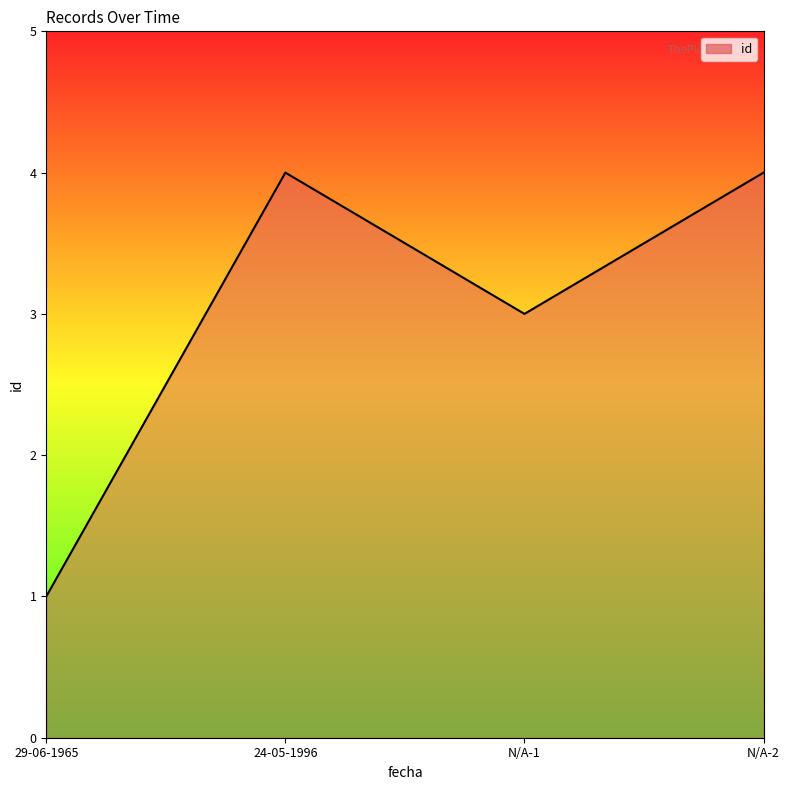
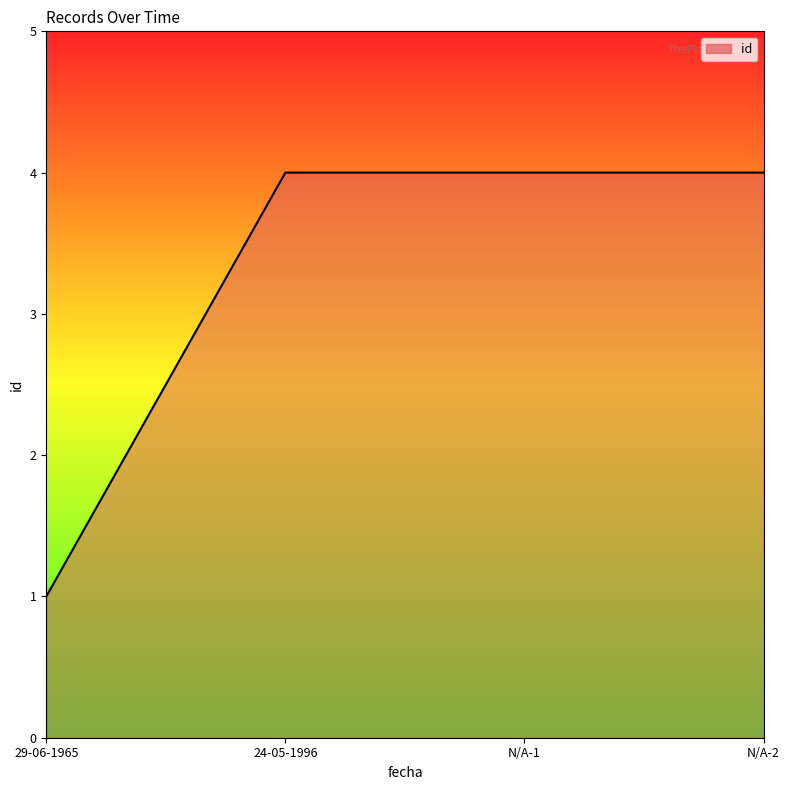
N/A-1: 3 -> 4
